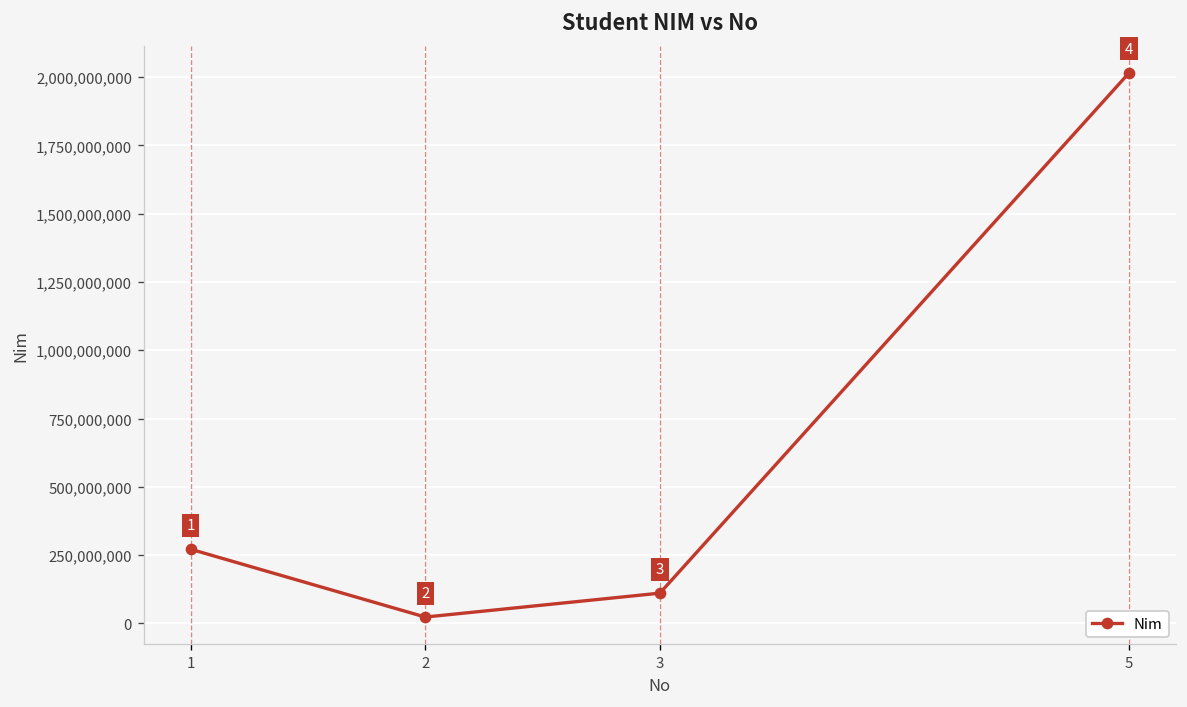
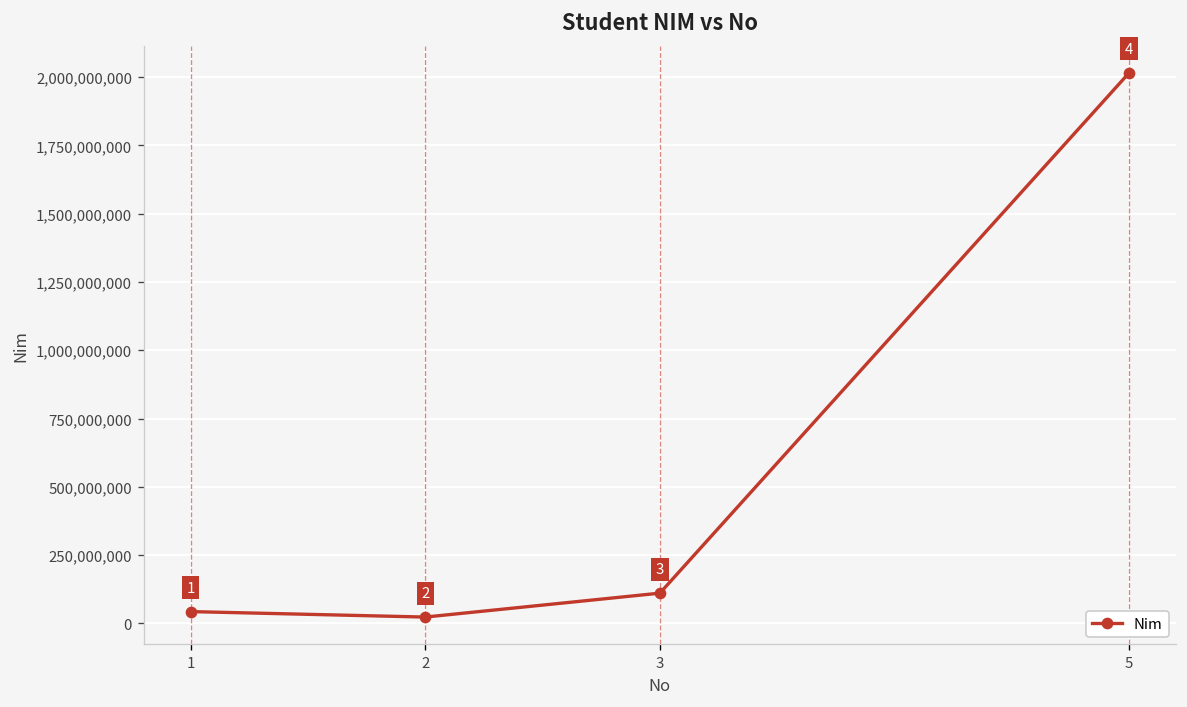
1: 270,000,000 -> 40,000,000
